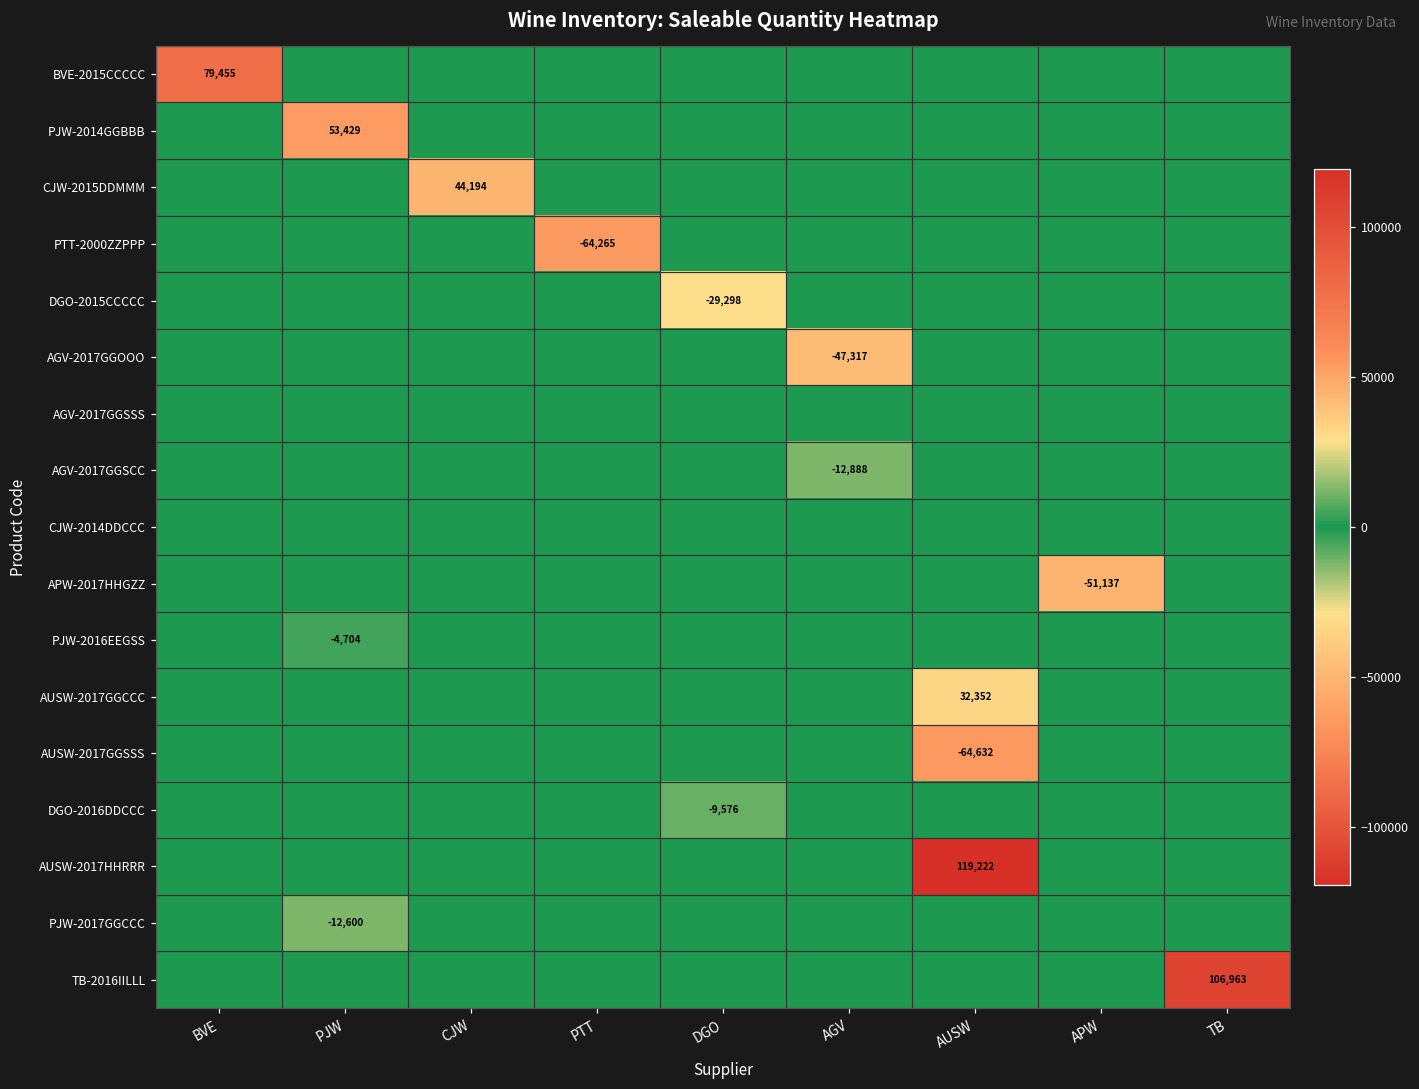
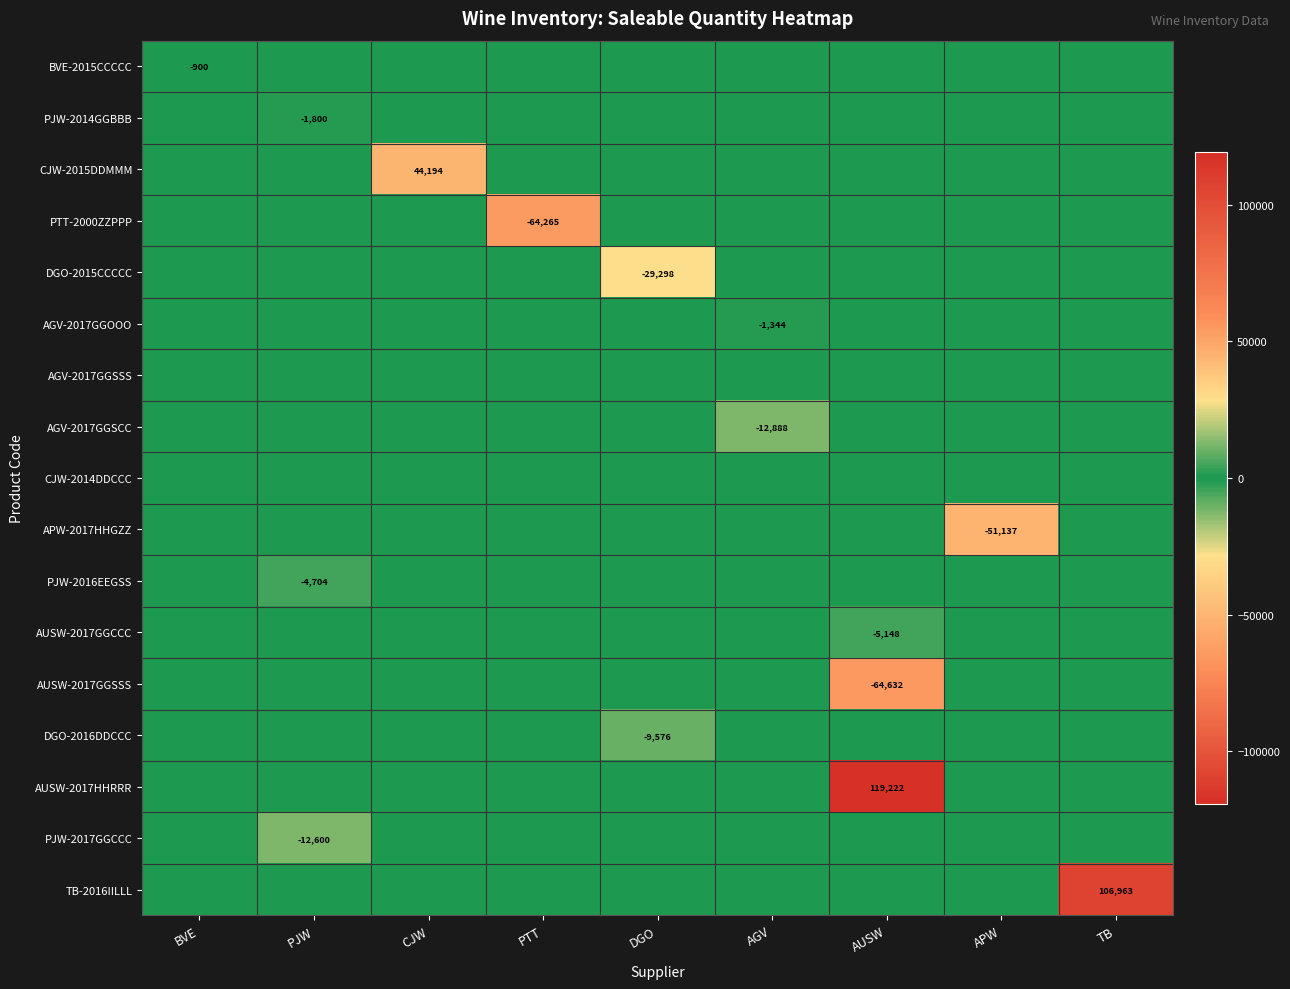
BVE-2015CCCCC, BVE: 79,455 -> -900
PJW-2014GGBBB, PJW: 53,429 -> -1,800
AGV-2017GGOOO, AGV: -47,317 -> -1,344
AUSW-2017GGCCC, AUSW: 32,352 -> -5,148
